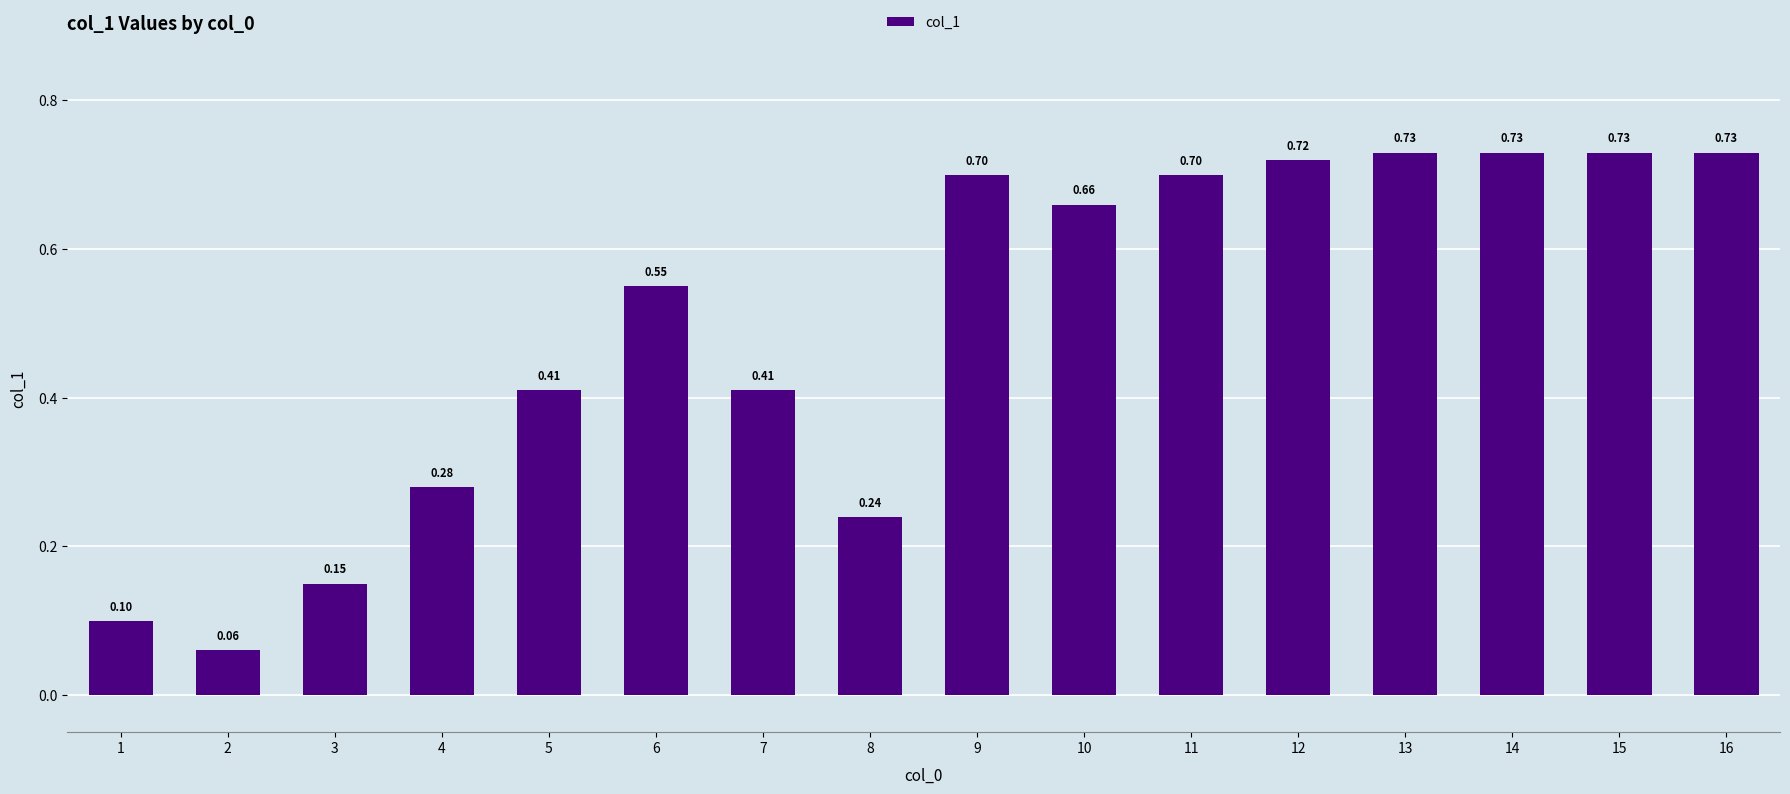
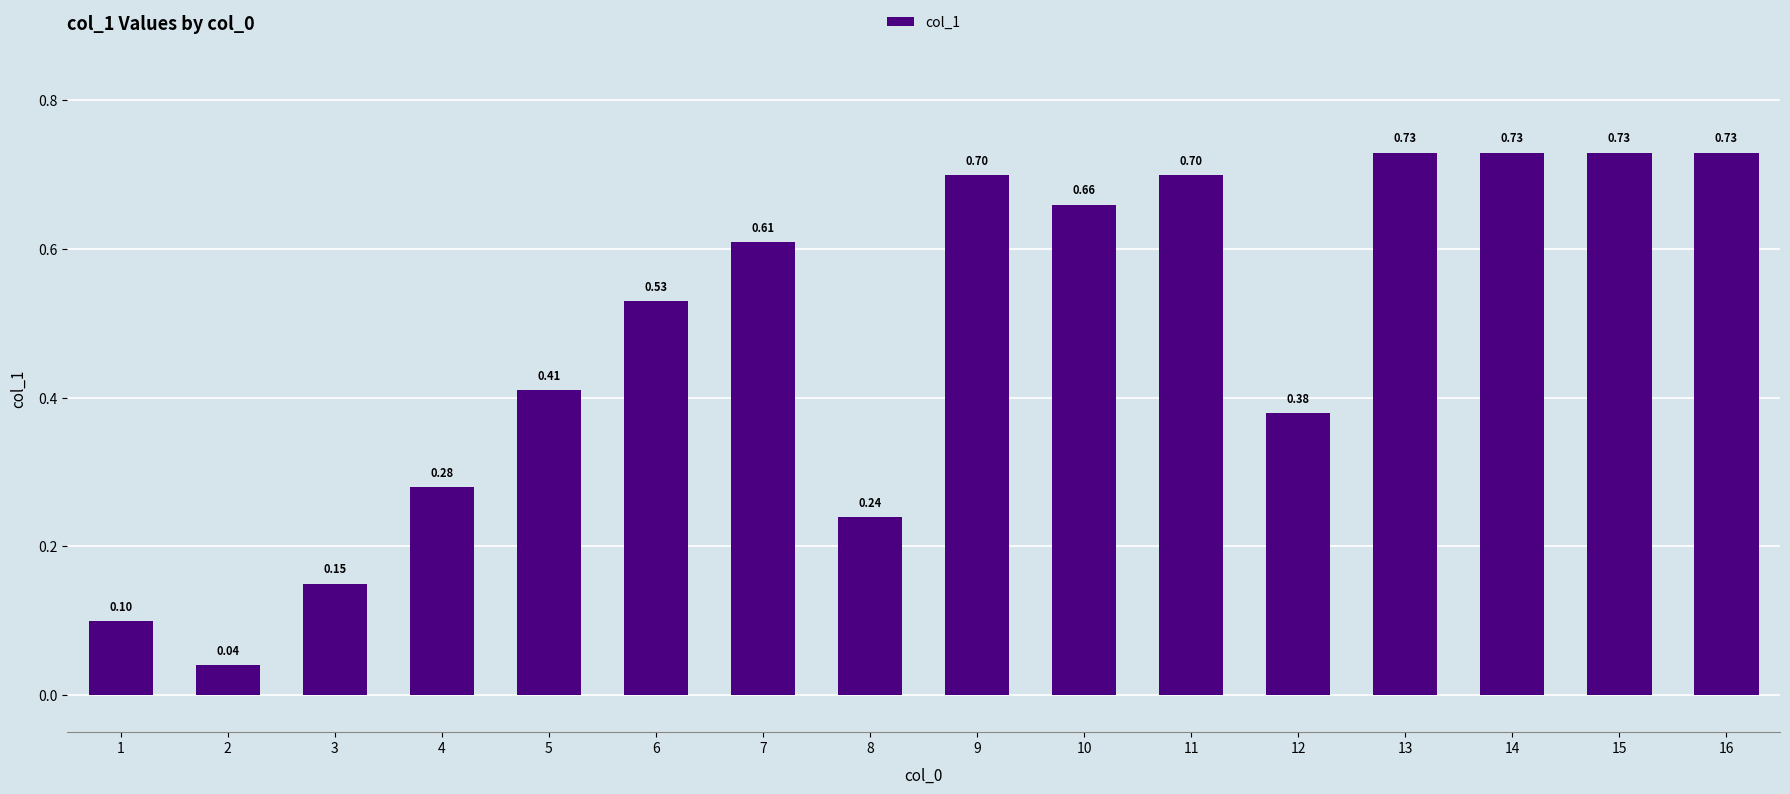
2: 0.06 -> 0.04
6: 0.55 -> 0.53
7: 0.41 -> 0.61
12: 0.72 -> 0.38
